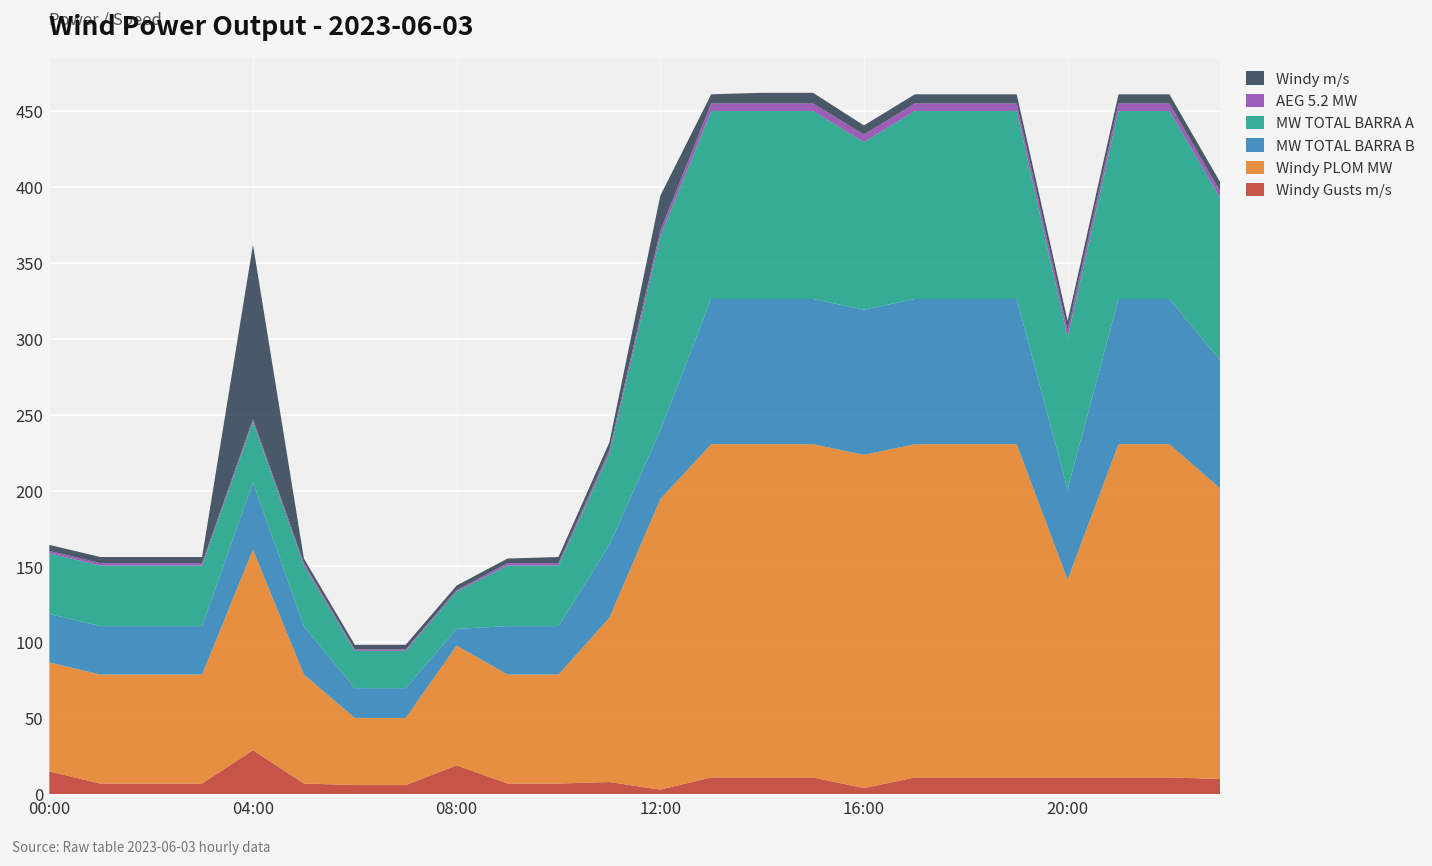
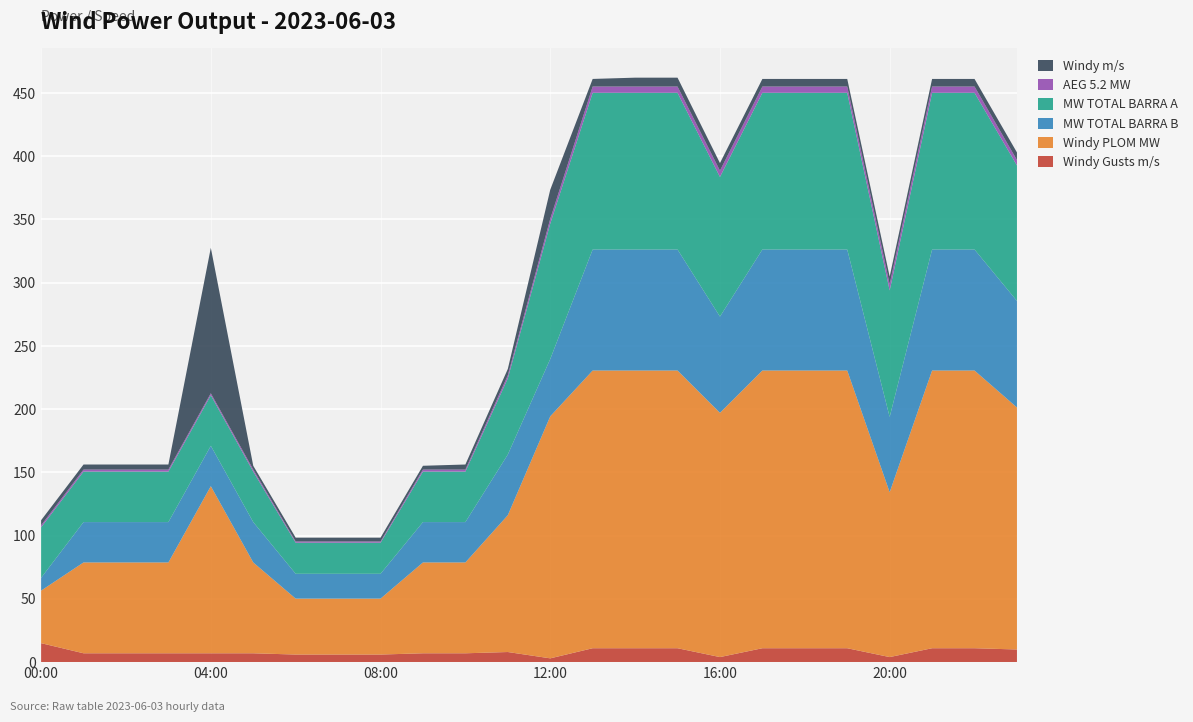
Windy PLOM MW, 00:00: 72 -> 42
MW TOTAL BARRA B, 00:00: 32 -> 10
Windy Gusts m/s, 04:00: 29 -> 7
MW TOTAL BARRA B, 04:00: 44 -> 32
Windy Gusts m/s, 08:00: 19 -> 6
Windy PLOM MW, 08:00: 79 -> 44
MW TOTAL BARRA B, 08:00: 11 -> 20
MW TOTAL BARRA A, 12:00: 128 -> 107
Windy PLOM MW, 16:00: 220 -> 193
MW TOTAL BARRA B, 16:00: 96 -> 76
Windy Gusts m/s, 20:00: 11 -> 4
